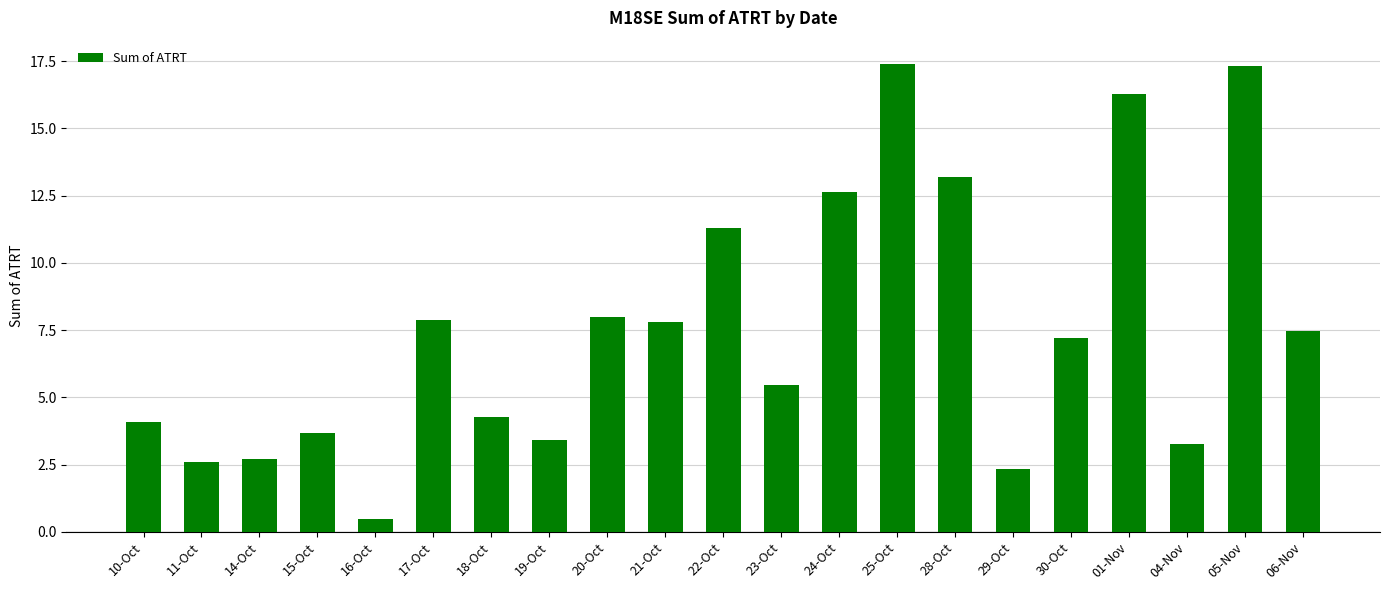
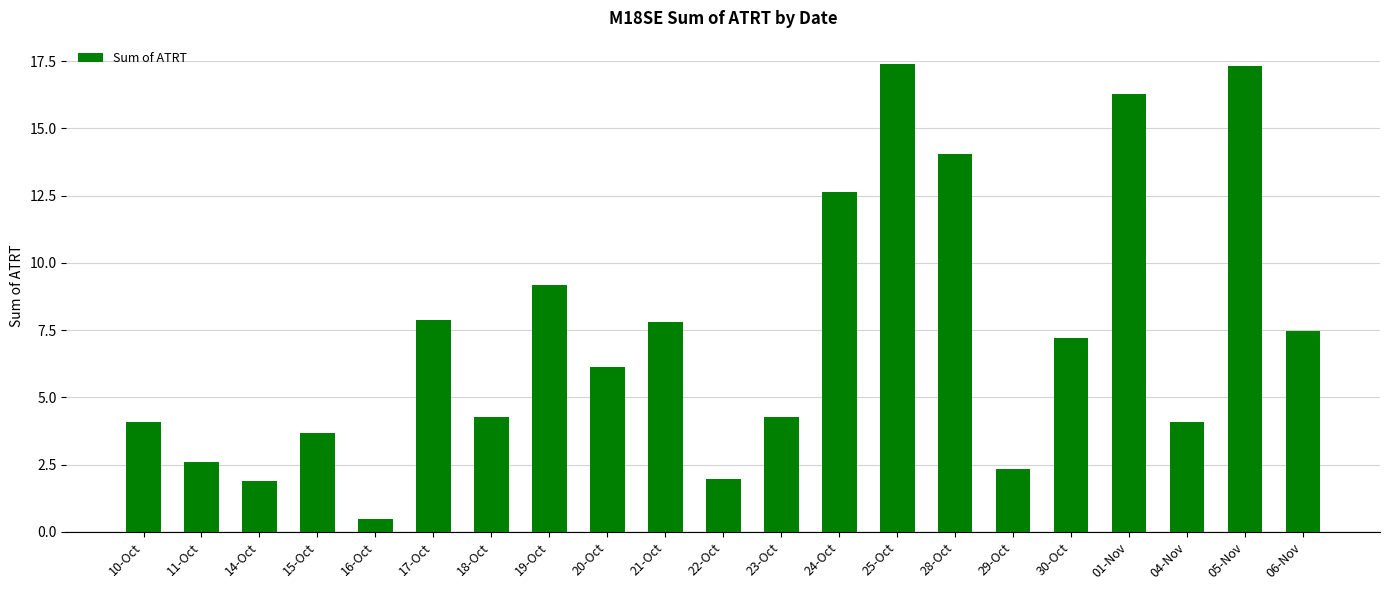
14-Oct: 2.7 -> 1.9
19-Oct: 3.4 -> 9.2
20-Oct: 8.0 -> 6.1
22-Oct: 11.3 -> 2.0
23-Oct: 5.5 -> 4.3
28-Oct: 13.2 -> 14.0
04-Nov: 3.3 -> 4.1
